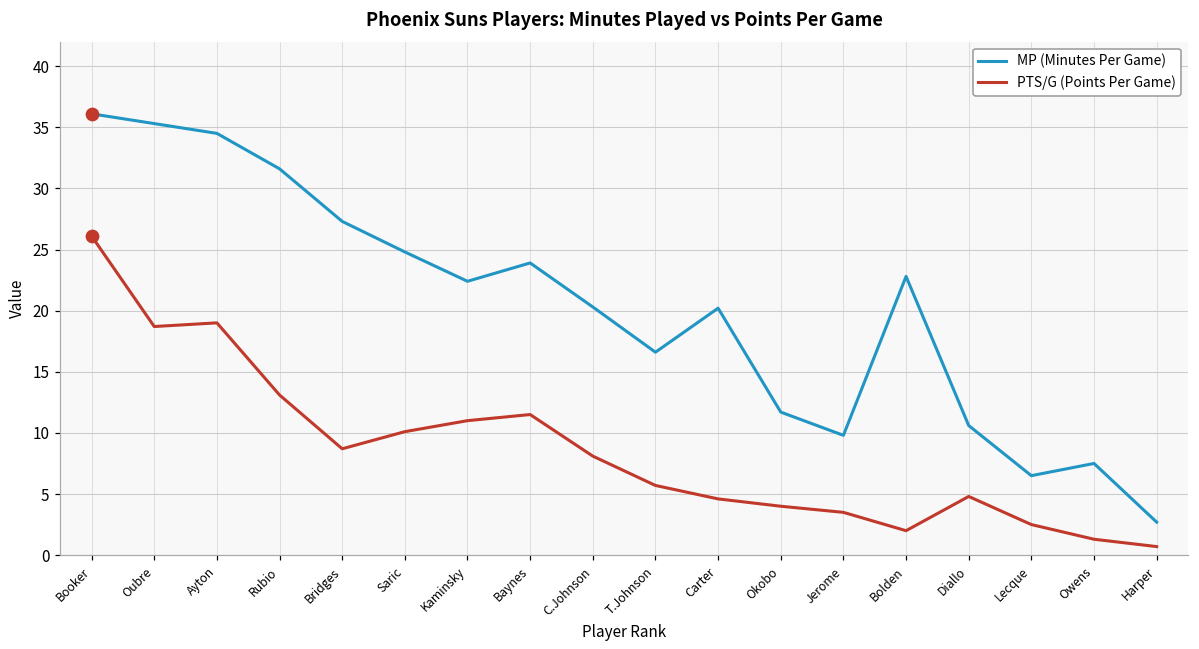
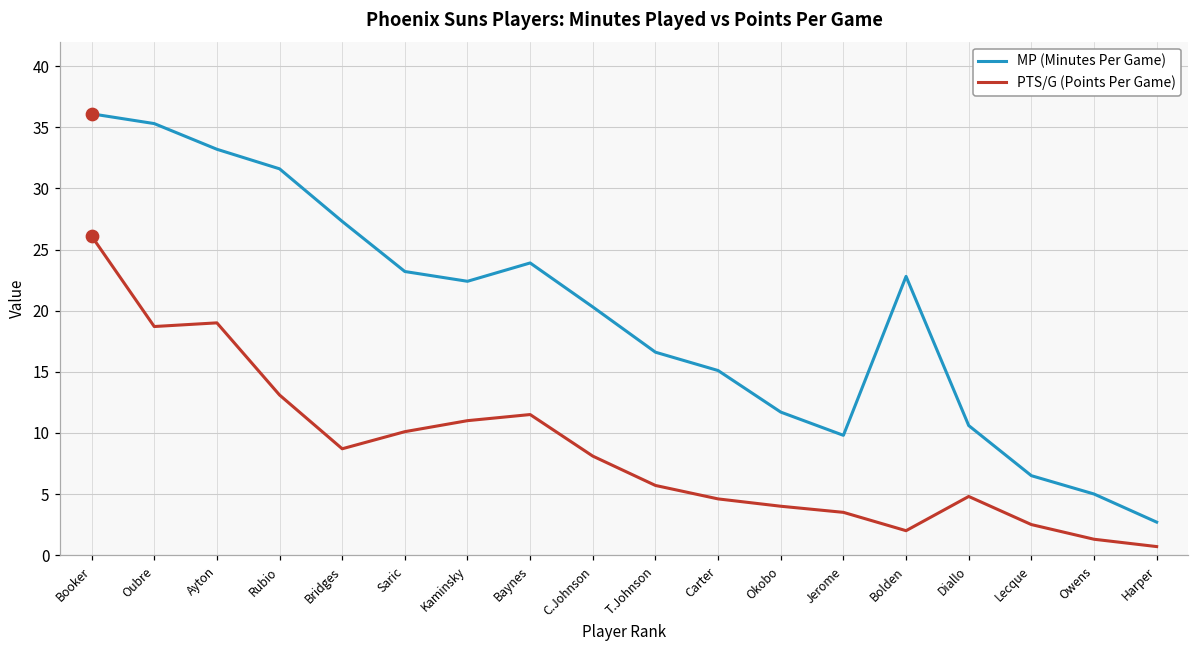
MP (Minutes Per Game), Ayton: 34.5 -> 33.2
MP (Minutes Per Game), Saric: 24.8 -> 23.2
MP (Minutes Per Game), Carter: 20.2 -> 15.1
MP (Minutes Per Game), Owens: 7.5 -> 5.0
